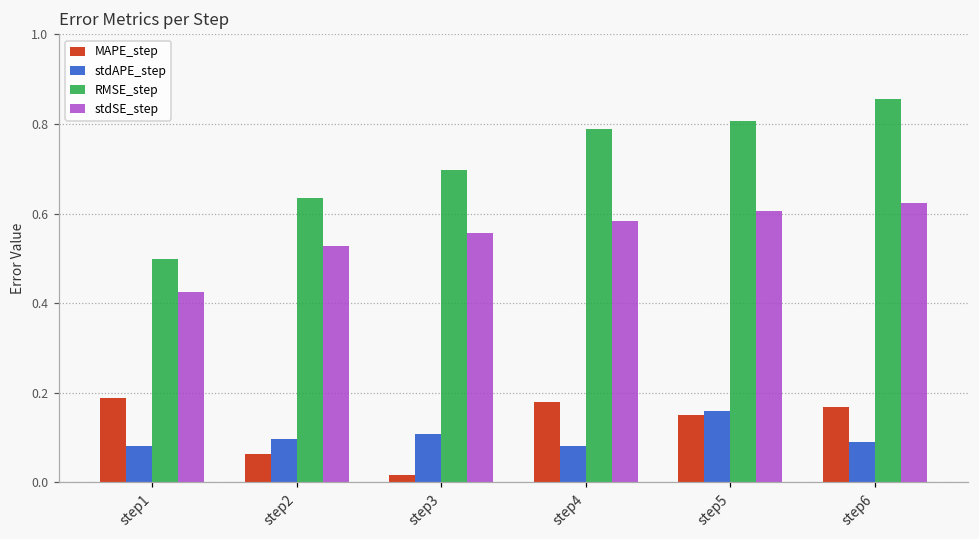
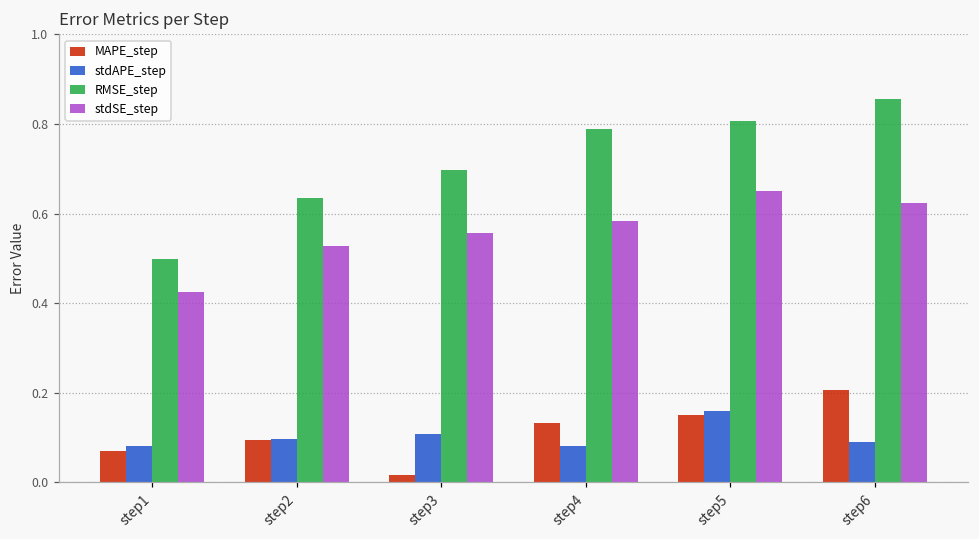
MAPE_step, step1: 0.19 -> 0.07
MAPE_step, step2: 0.06 -> 0.09
MAPE_step, step4: 0.18 -> 0.13
stdSE_step, step5: 0.61 -> 0.65
MAPE_step, step6: 0.17 -> 0.21
